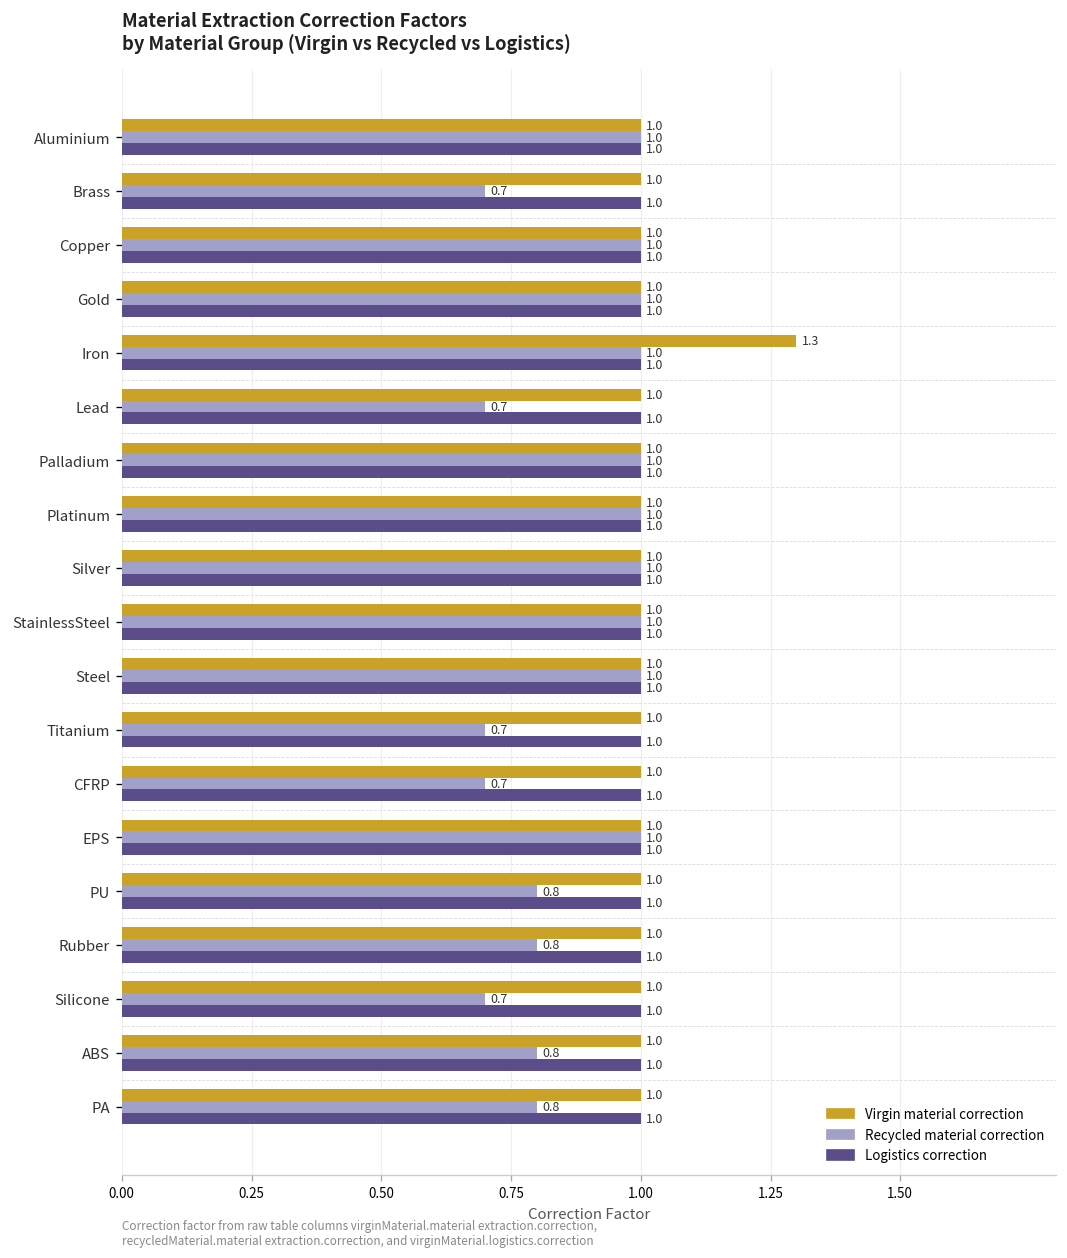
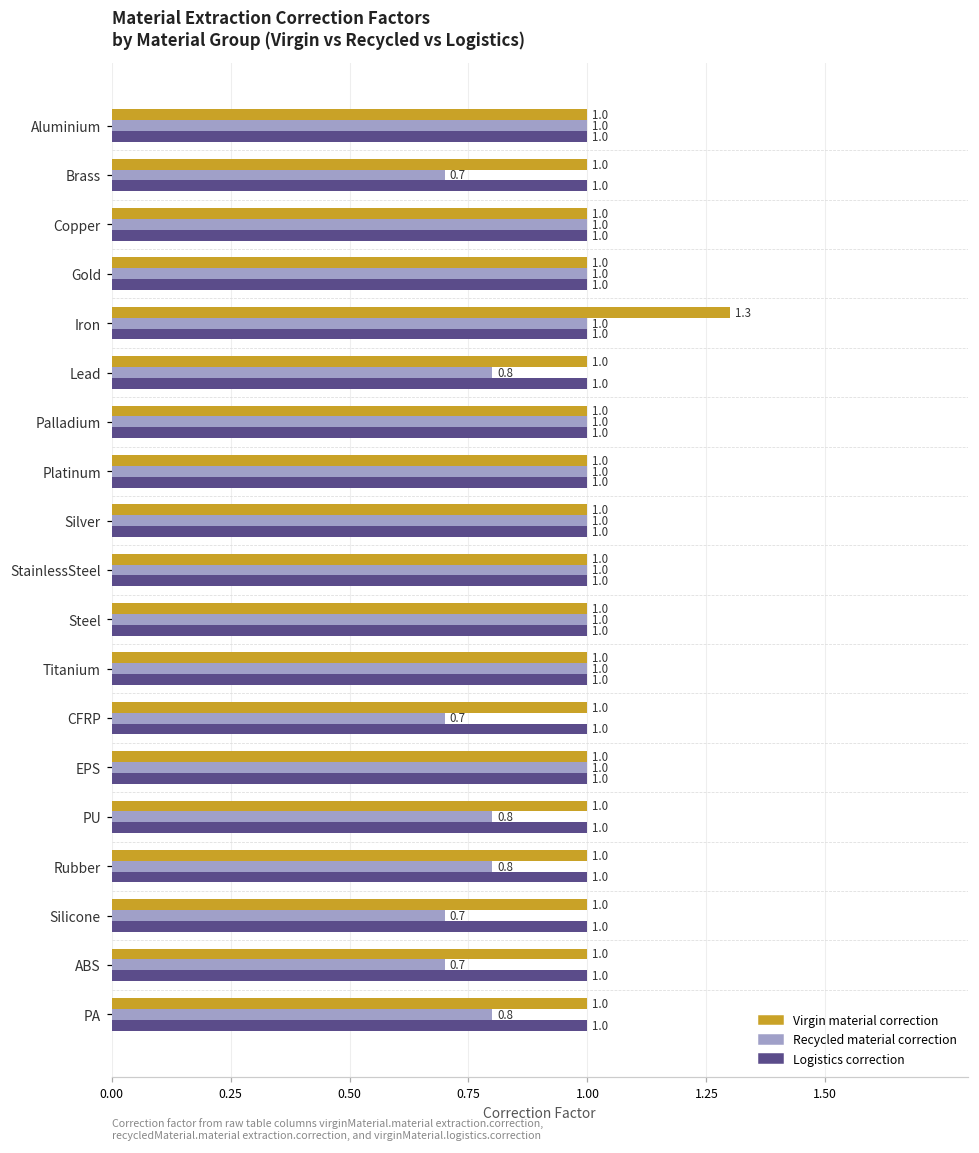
Recycled material correction, Lead: 0.7 -> 0.8
Recycled material correction, Titanium: 0.7 -> 1.0
Recycled material correction, ABS: 0.8 -> 0.7
